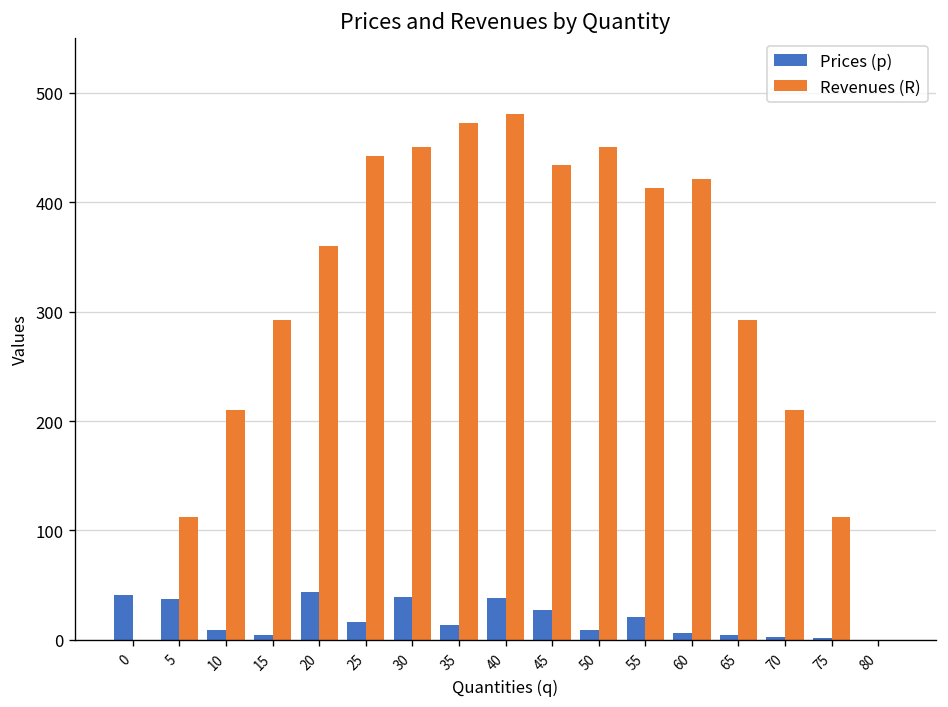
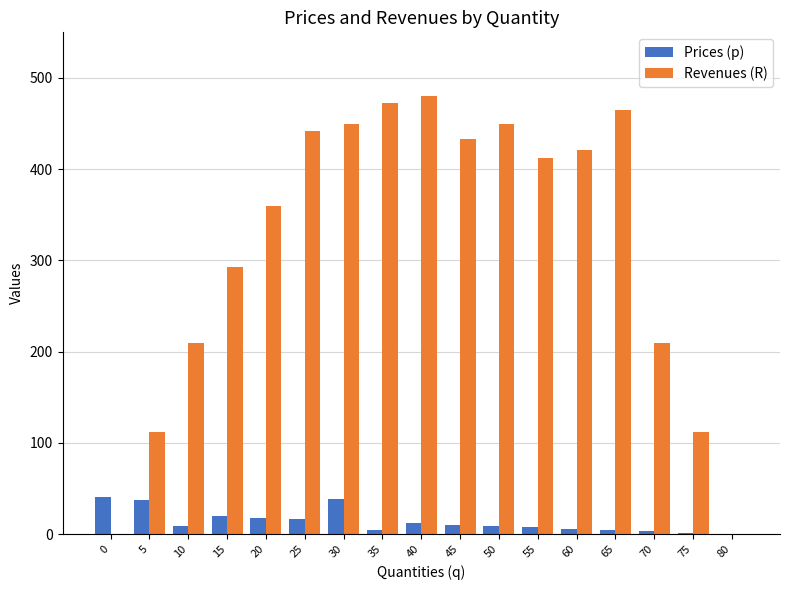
Prices (p), 15: 0 -> 20
Prices (p), 20: 40 -> 20
Prices (p), 35: 10 -> 0
Prices (p), 40: 40 -> 10
Prices (p), 45: 30 -> 10
Prices (p), 55: 20 -> 10
Revenues (R), 65: 290 -> 460
